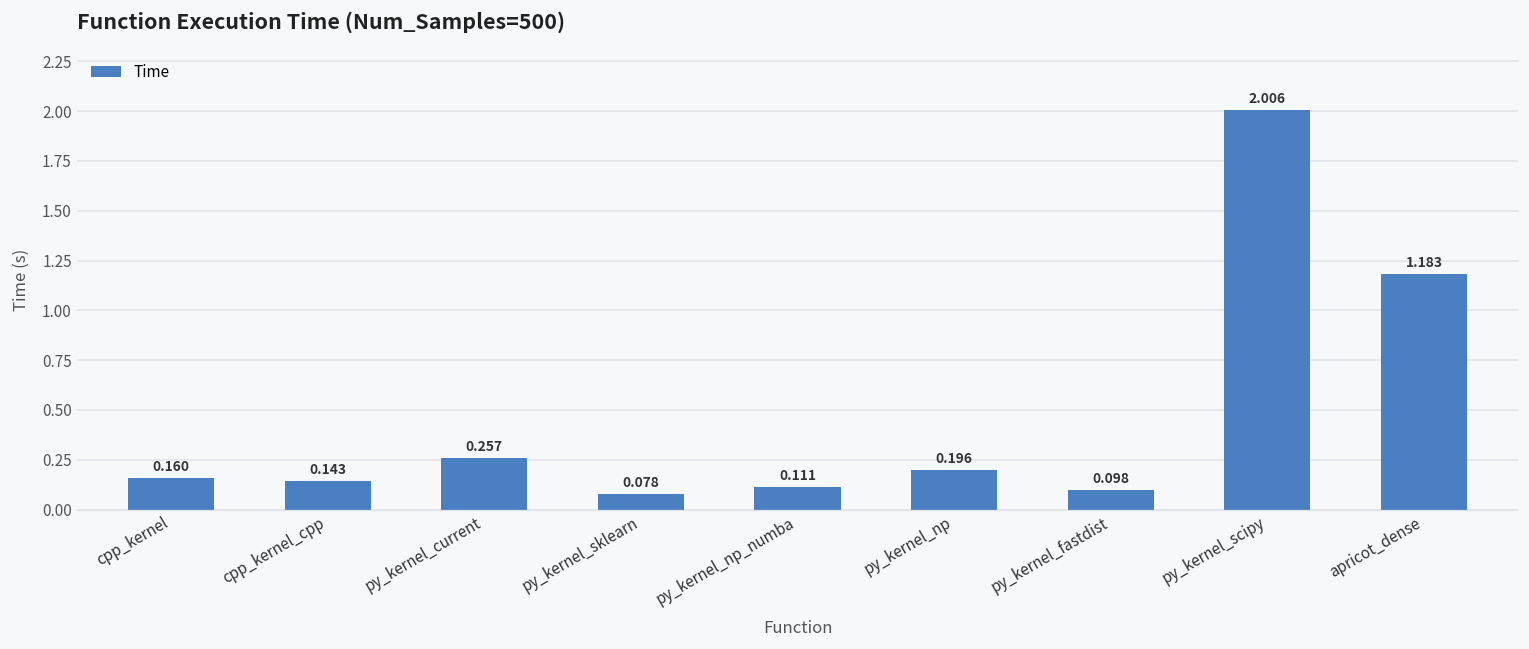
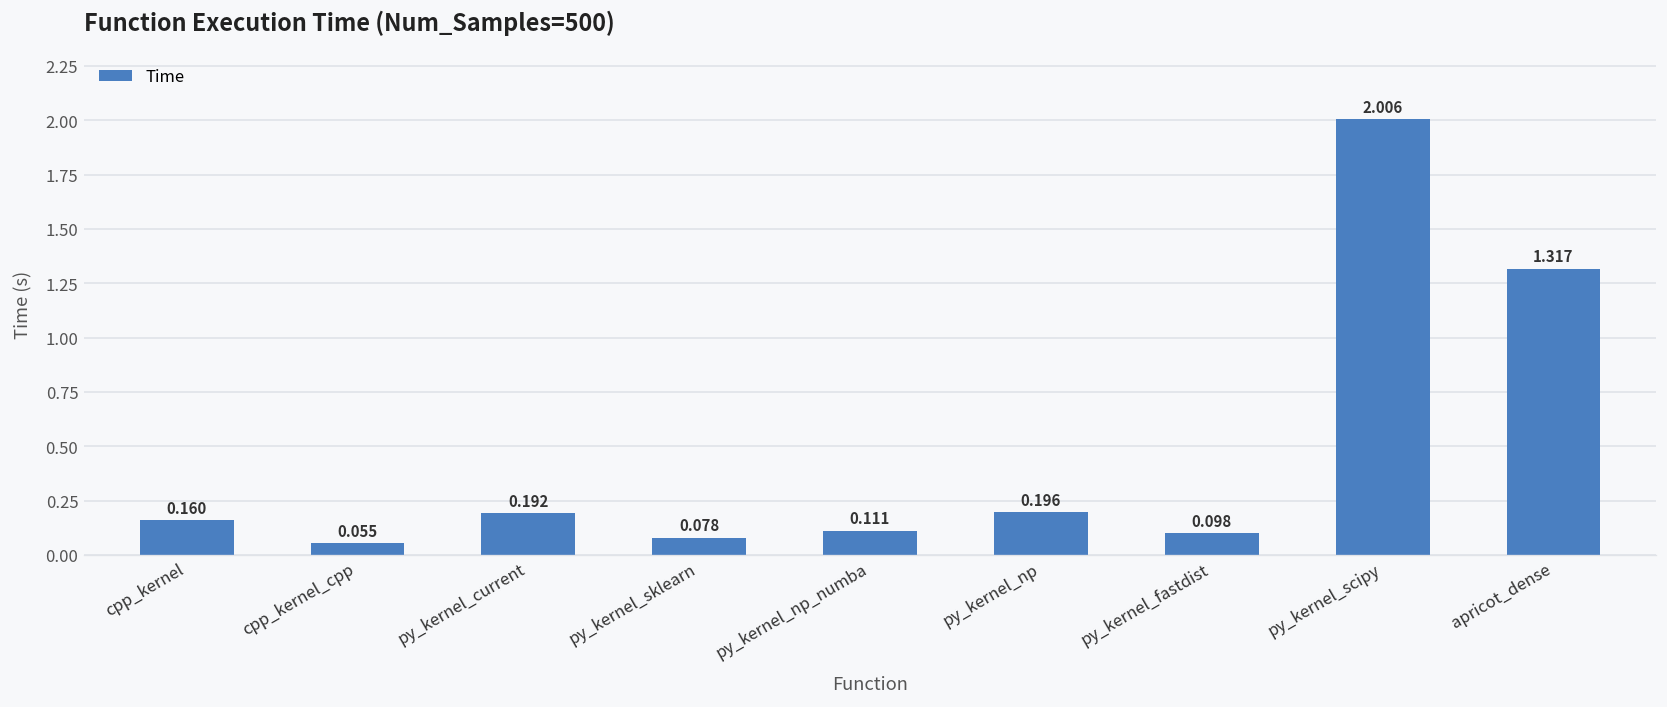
cpp_kernel_cpp: 0.143 -> 0.055
py_kernel_current: 0.257 -> 0.192
apricot_dense: 1.183 -> 1.317
